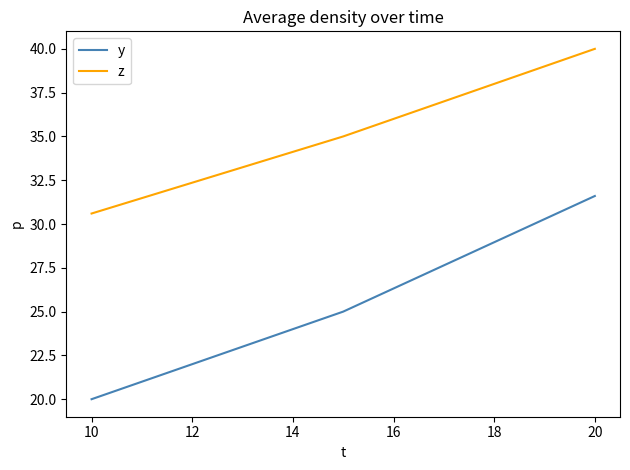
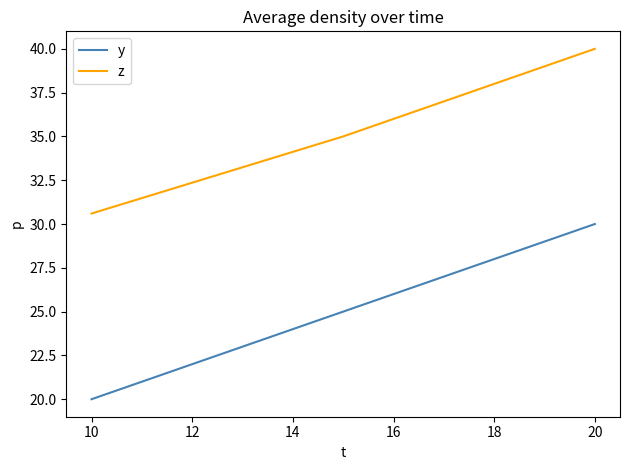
y, 20: 31.6 -> 30.0
